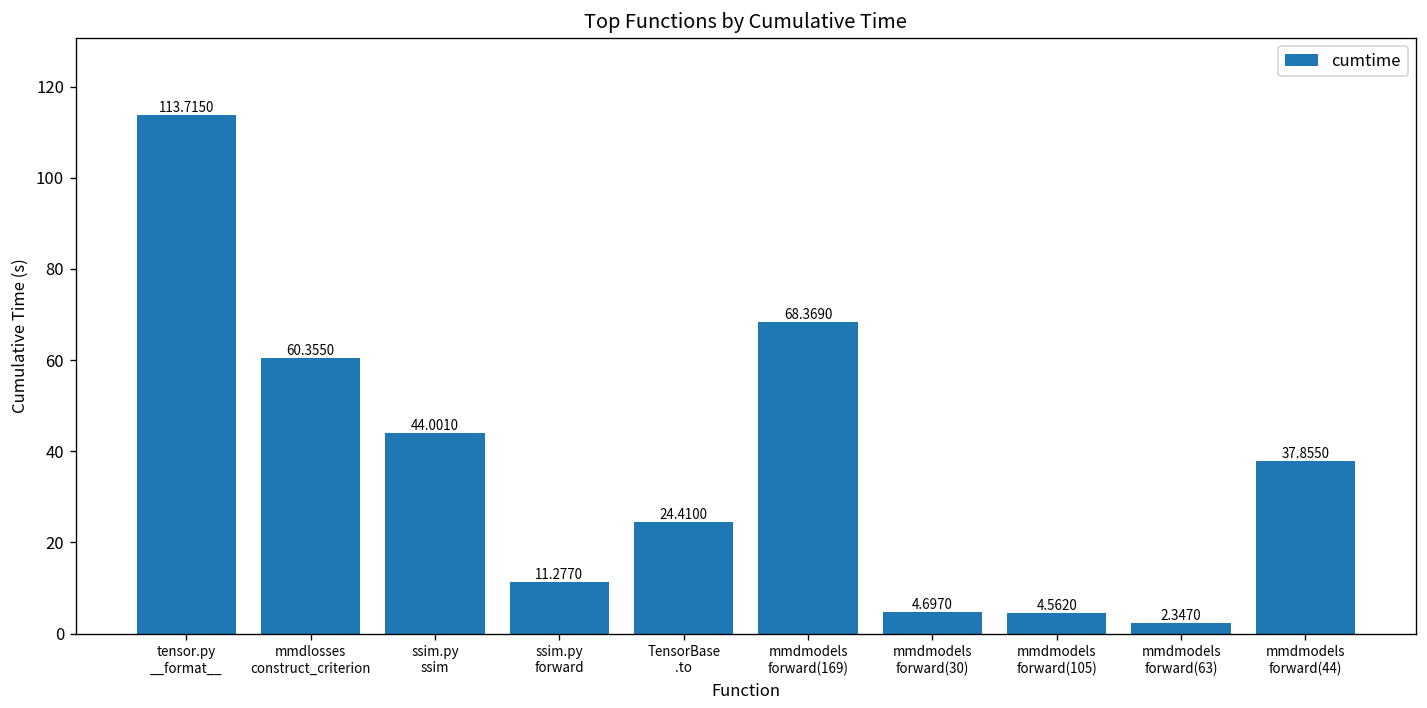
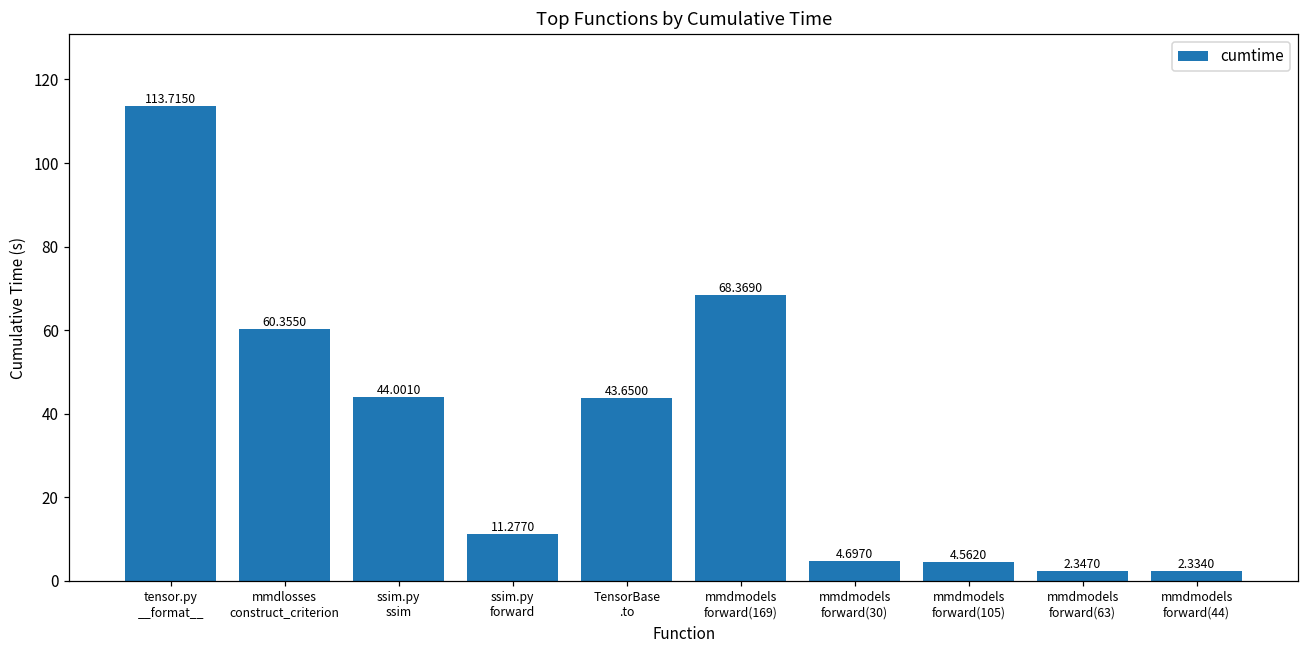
TensorBase .to: 24.4100 -> 43.6500
mmdmodels forward(44): 37.8550 -> 2.3340
